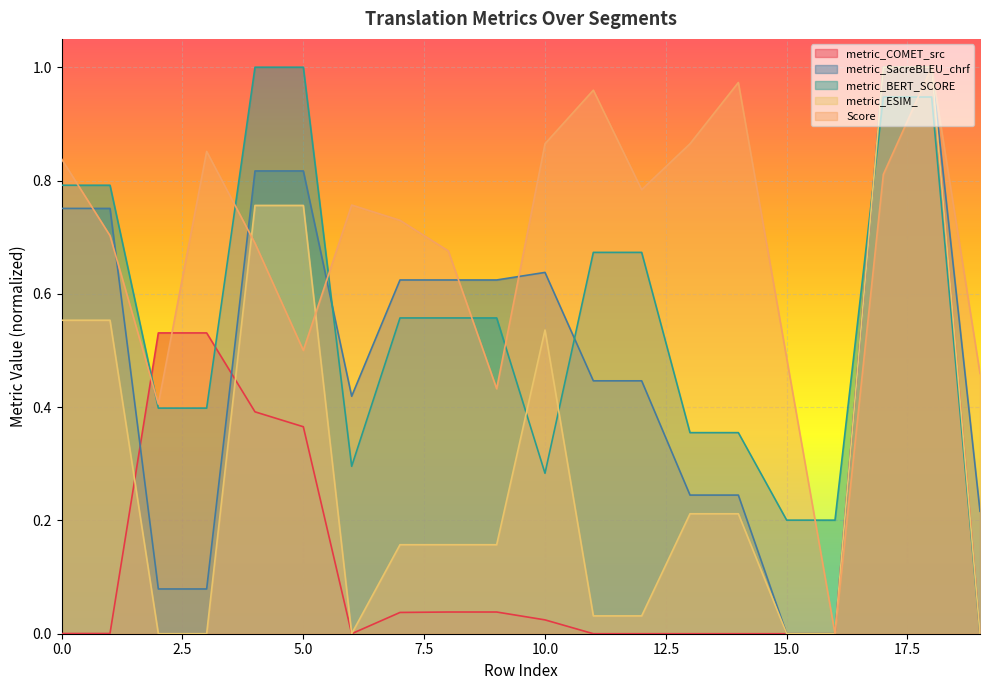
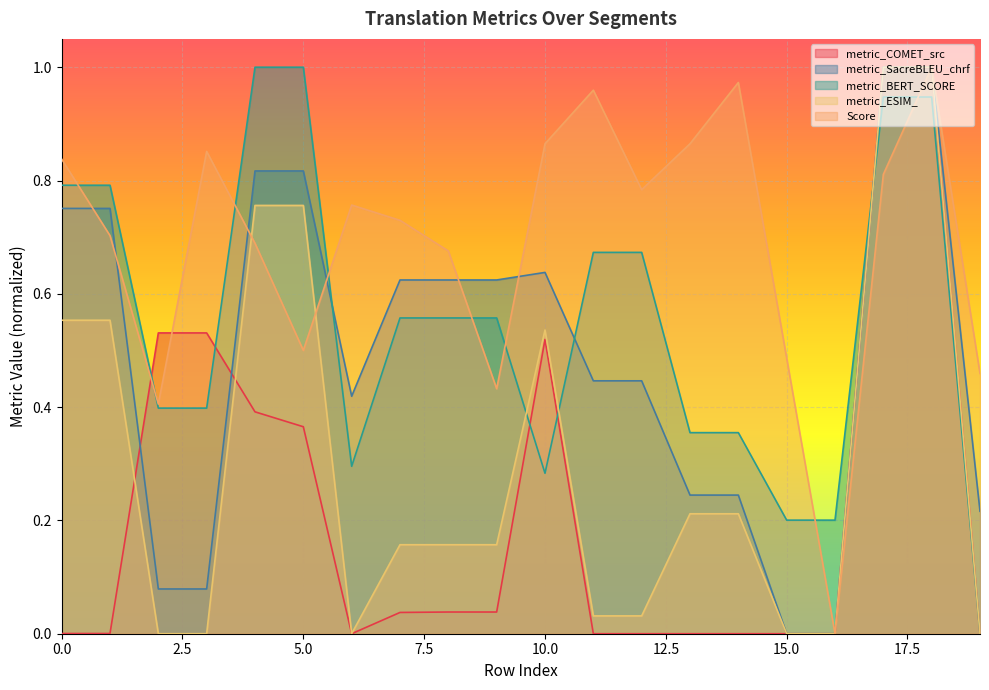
metric_COMET_src, 10.0: 0.02 -> 0.52
